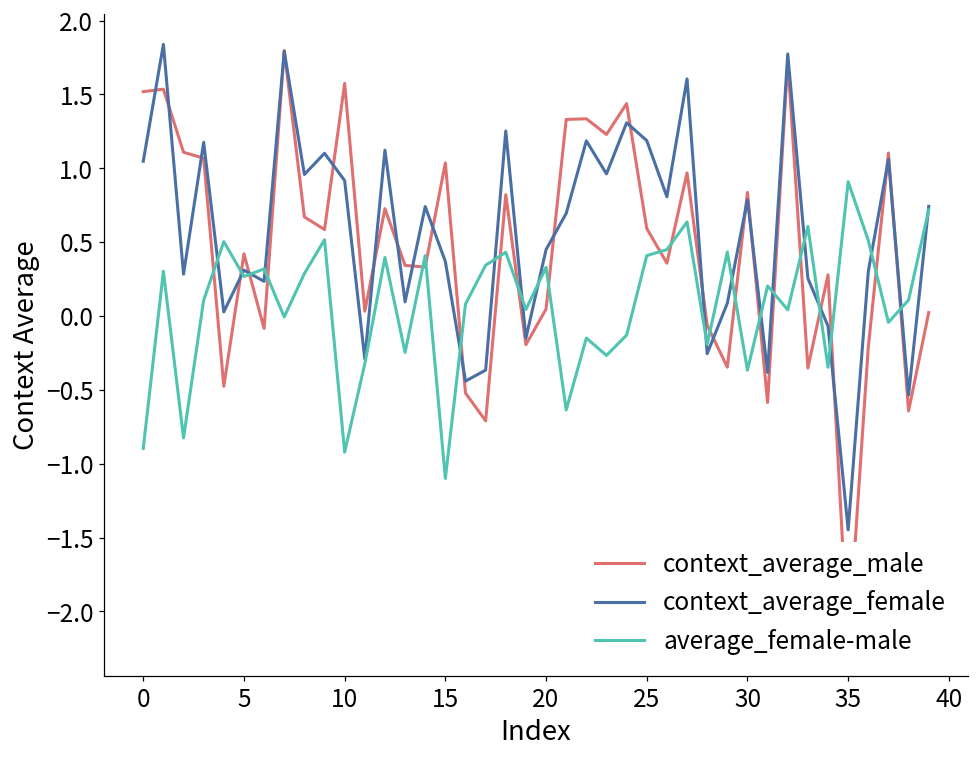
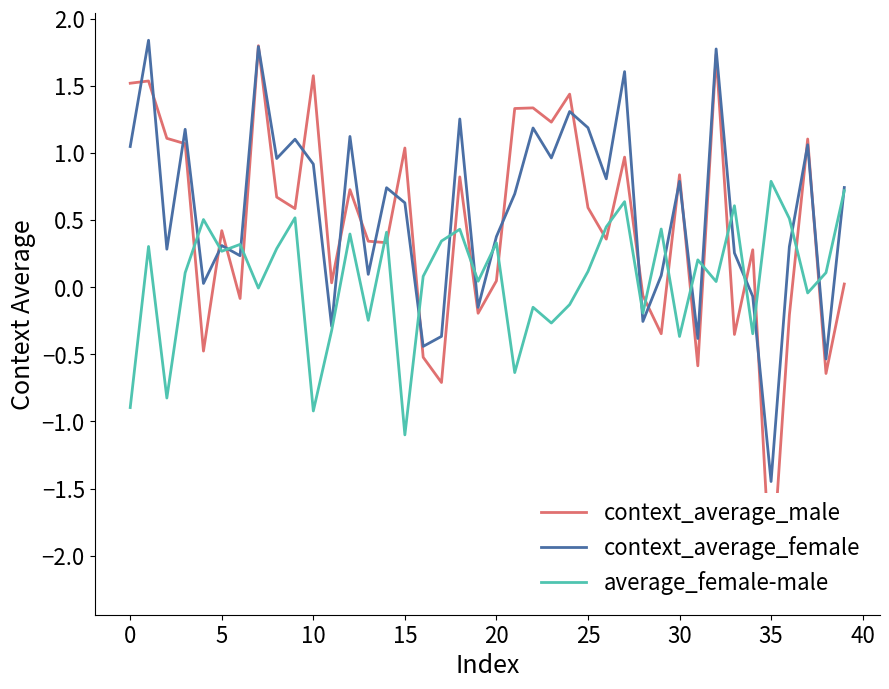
context_average_female, 15: 0.37 -> 0.63
context_average_female, 20: 0.45 -> 0.38
average_female-male, 25: 0.41 -> 0.12
average_female-male, 35: 0.91 -> 0.79
